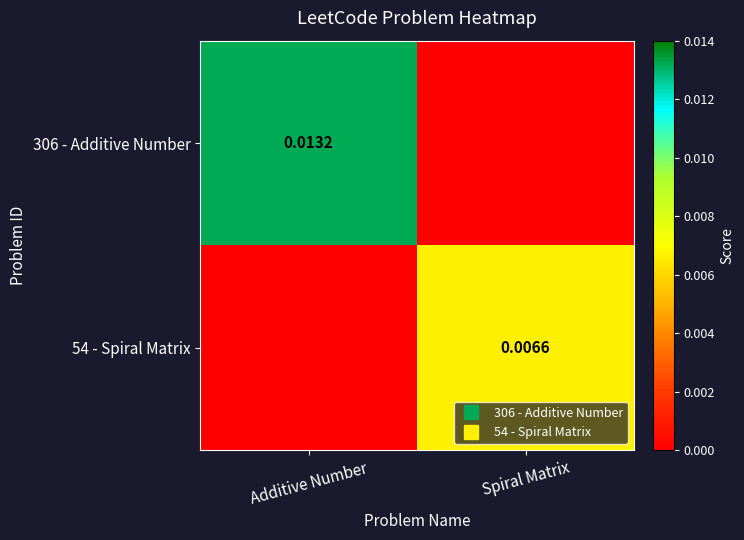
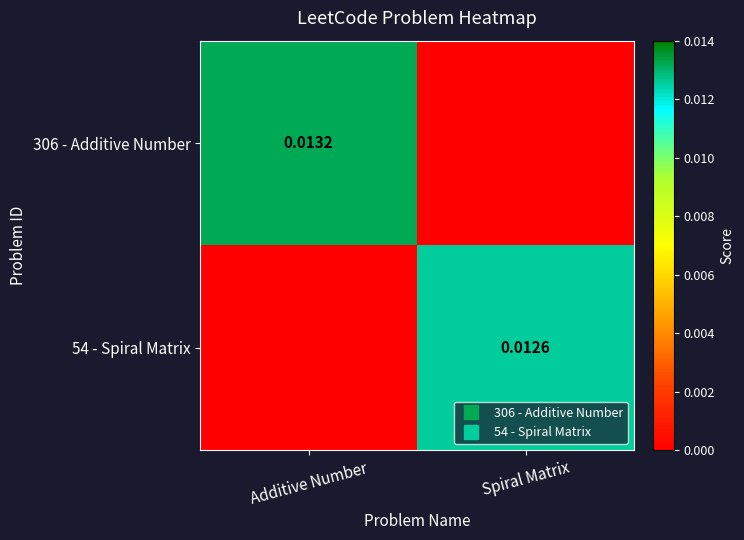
54 - Spiral Matrix, Spiral Matrix: 0.0066 -> 0.0126
